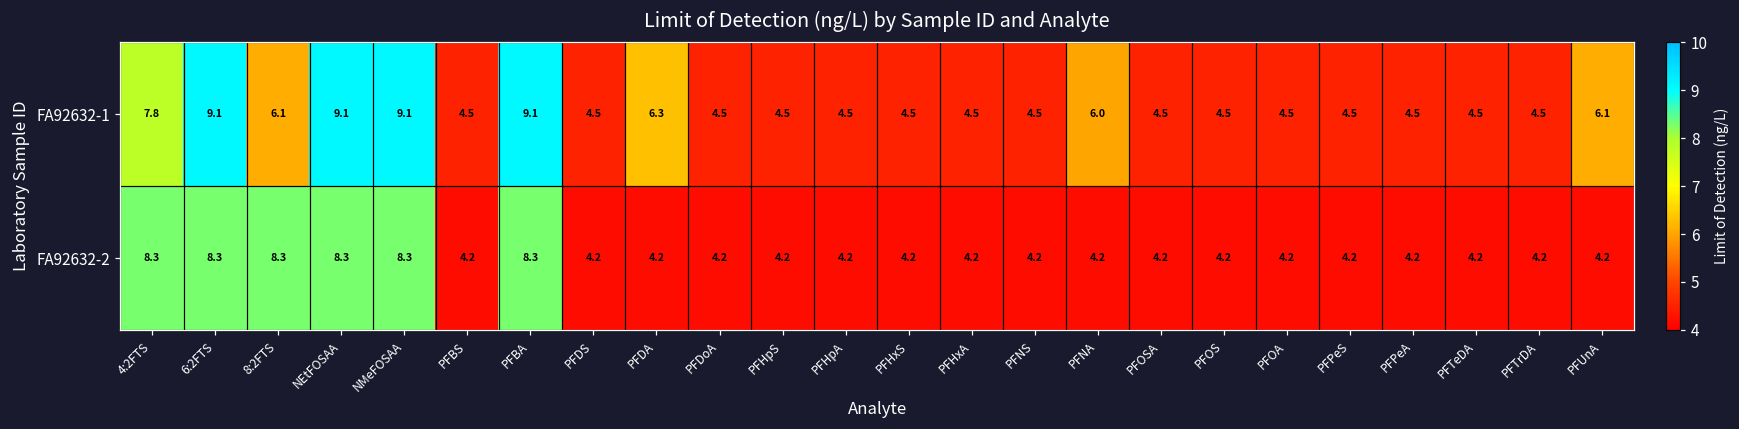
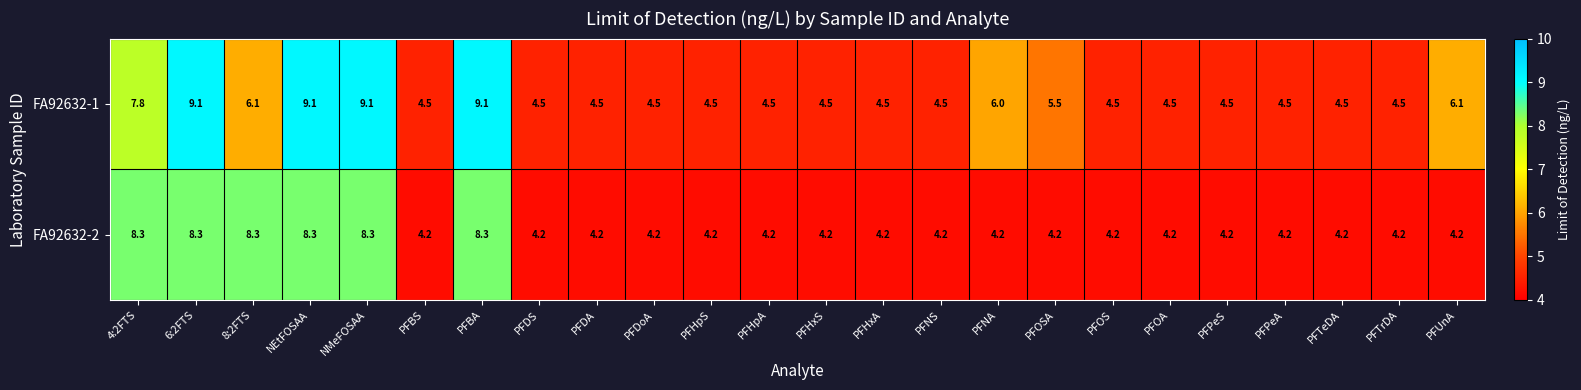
FA92632-1, PFDA: 6.3 -> 4.5
FA92632-1, PFOSA: 4.5 -> 5.5
